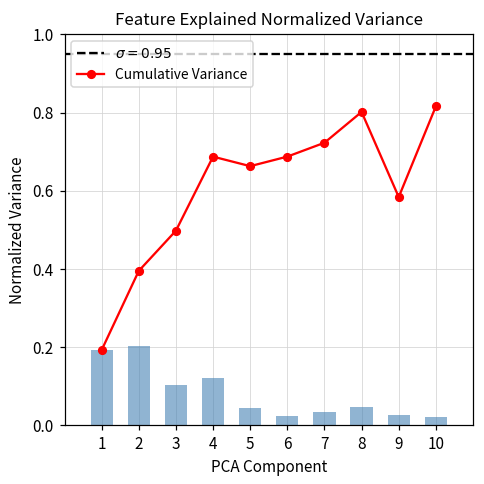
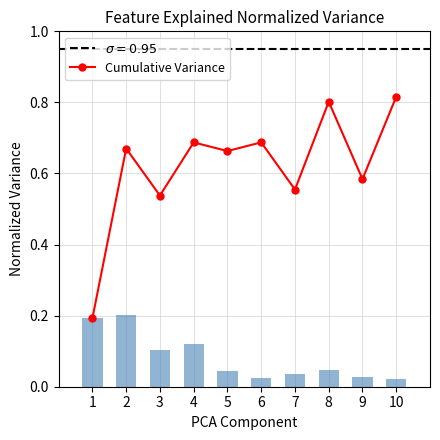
Cumulative Variance, 2: 0.40 -> 0.67
Cumulative Variance, 3: 0.50 -> 0.54
Cumulative Variance, 7: 0.72 -> 0.55
